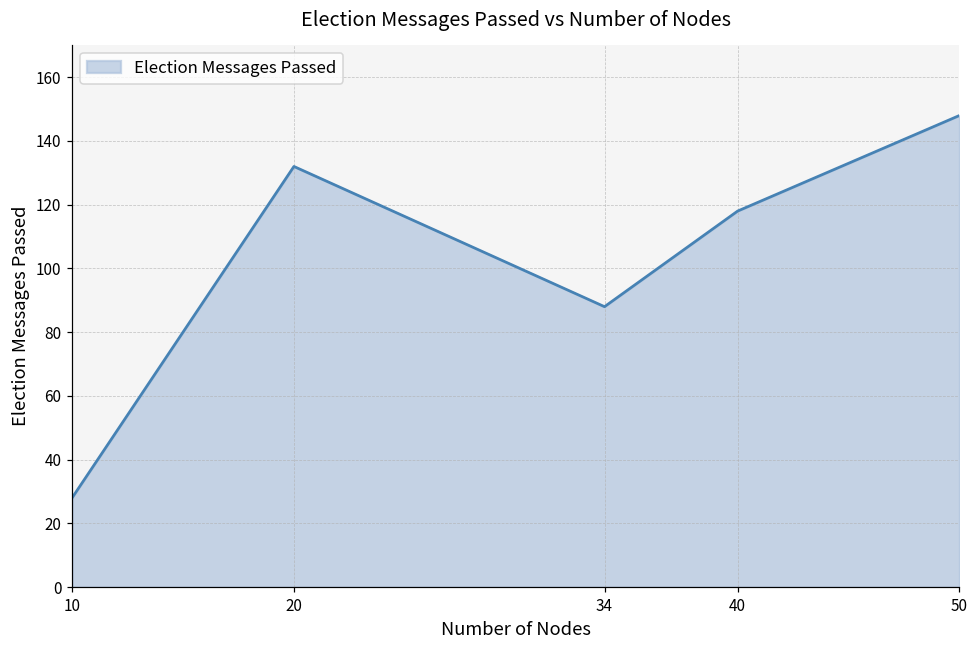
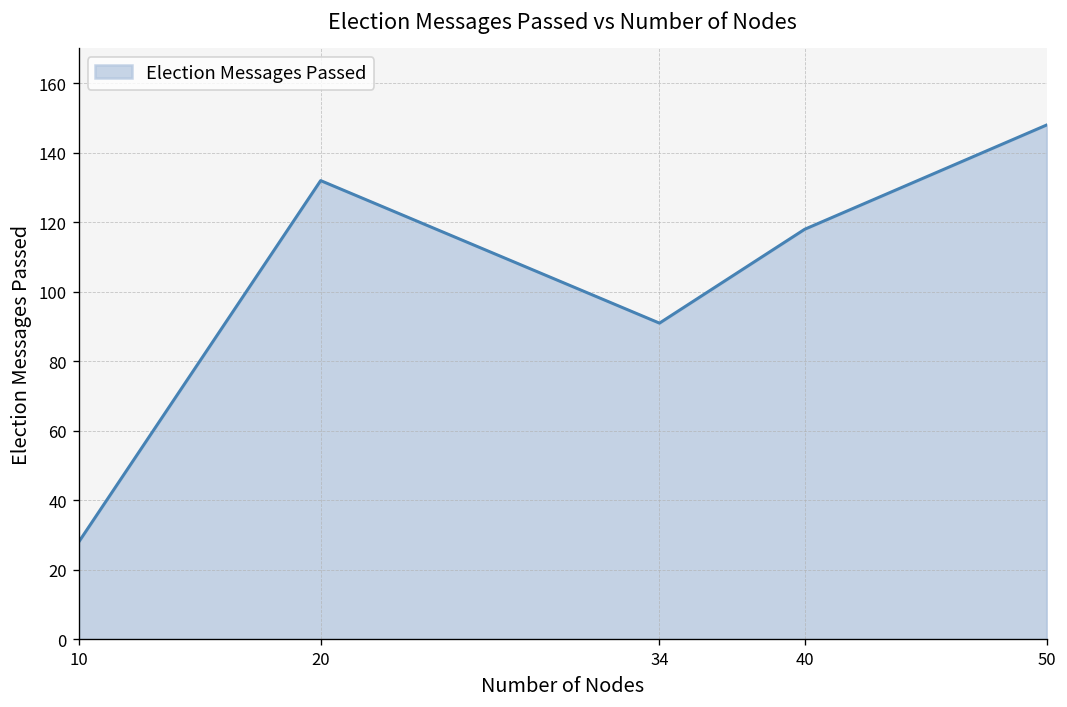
34: 88 -> 91
